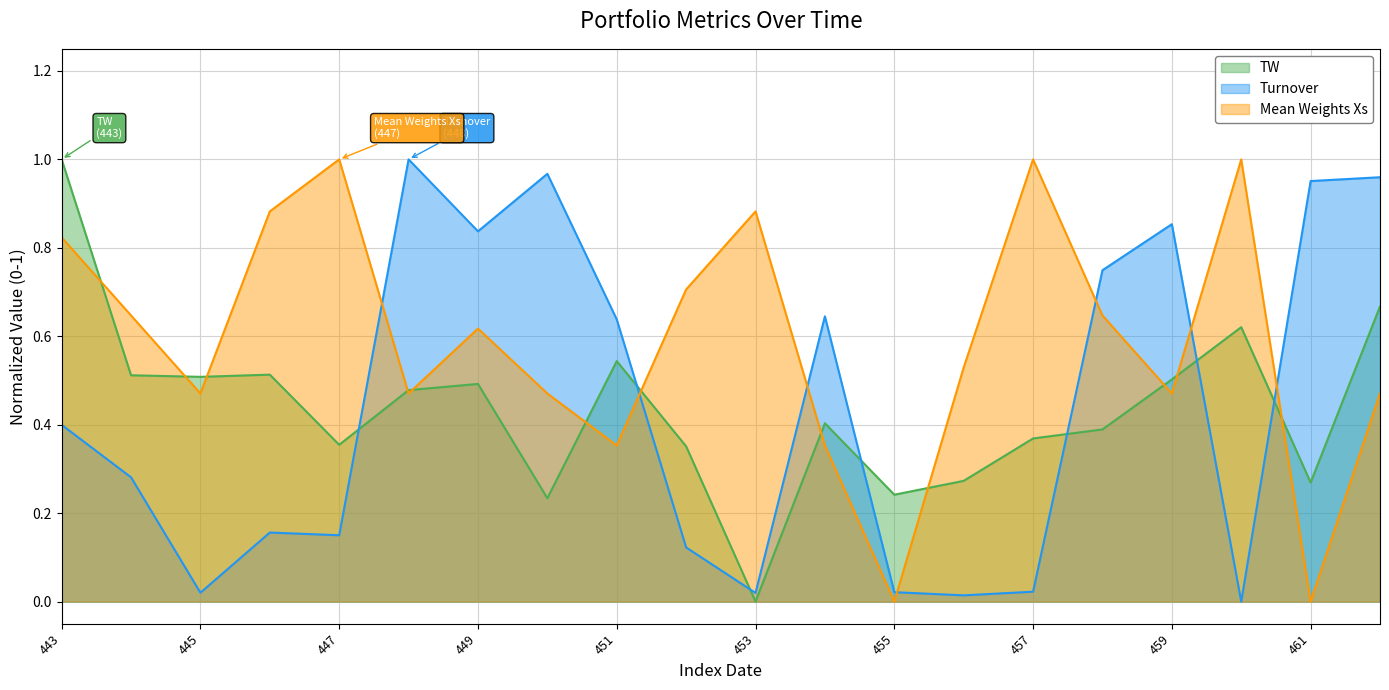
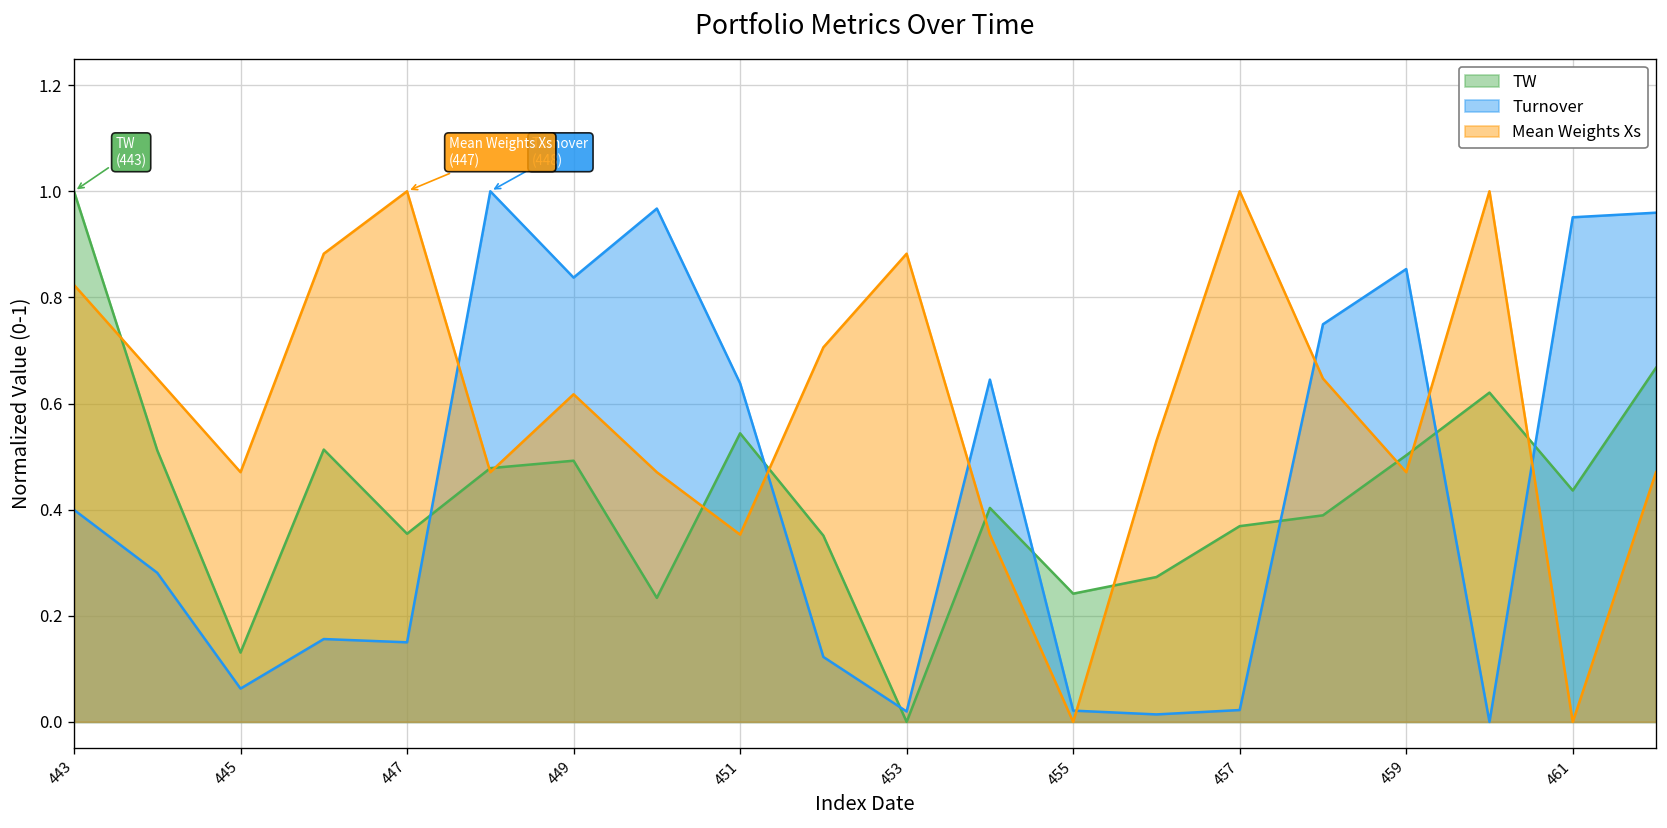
TW, 445: 0.51 -> 0.13
Turnover, 445: 0.02 -> 0.06
TW, 461: 0.27 -> 0.44
